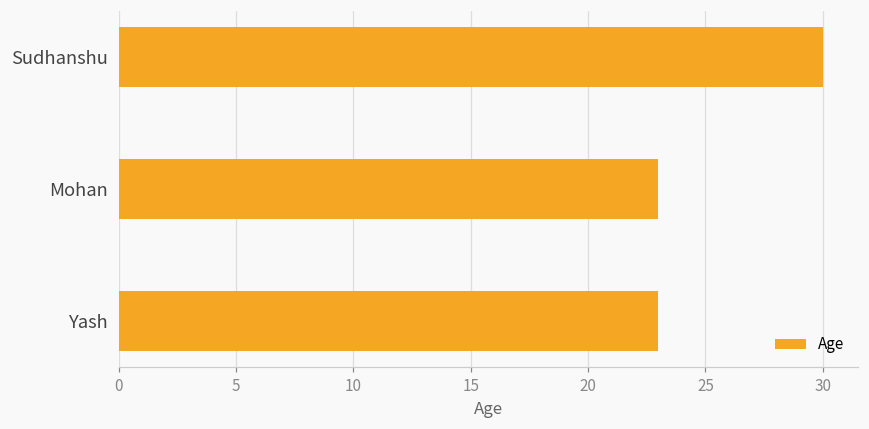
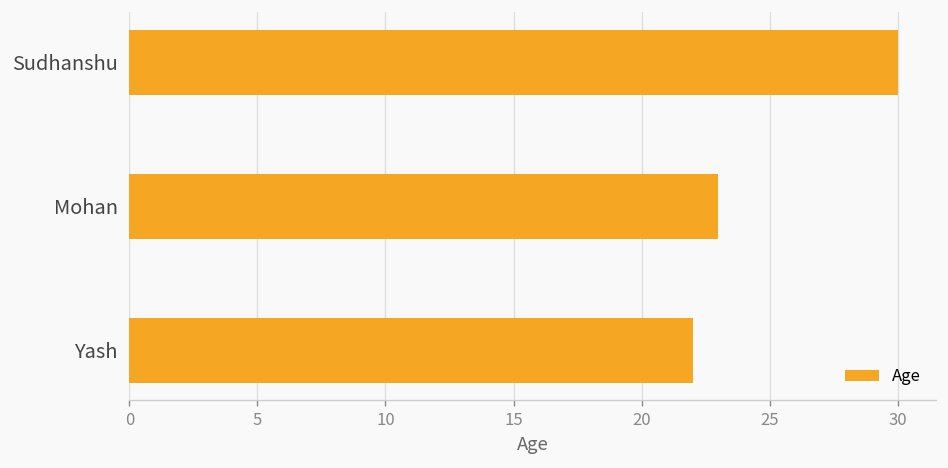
Yash: 23 -> 22
